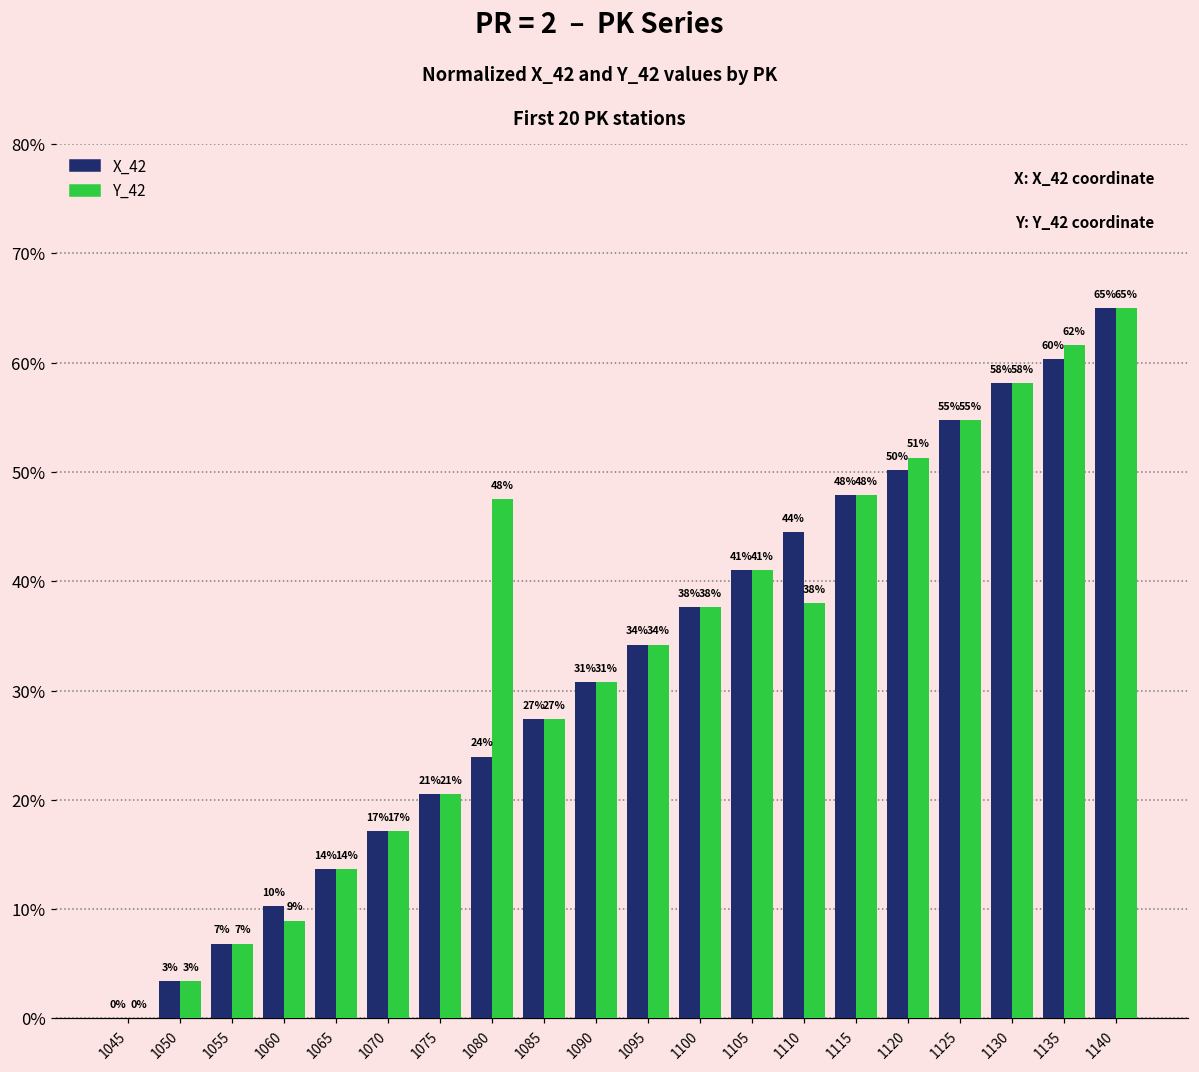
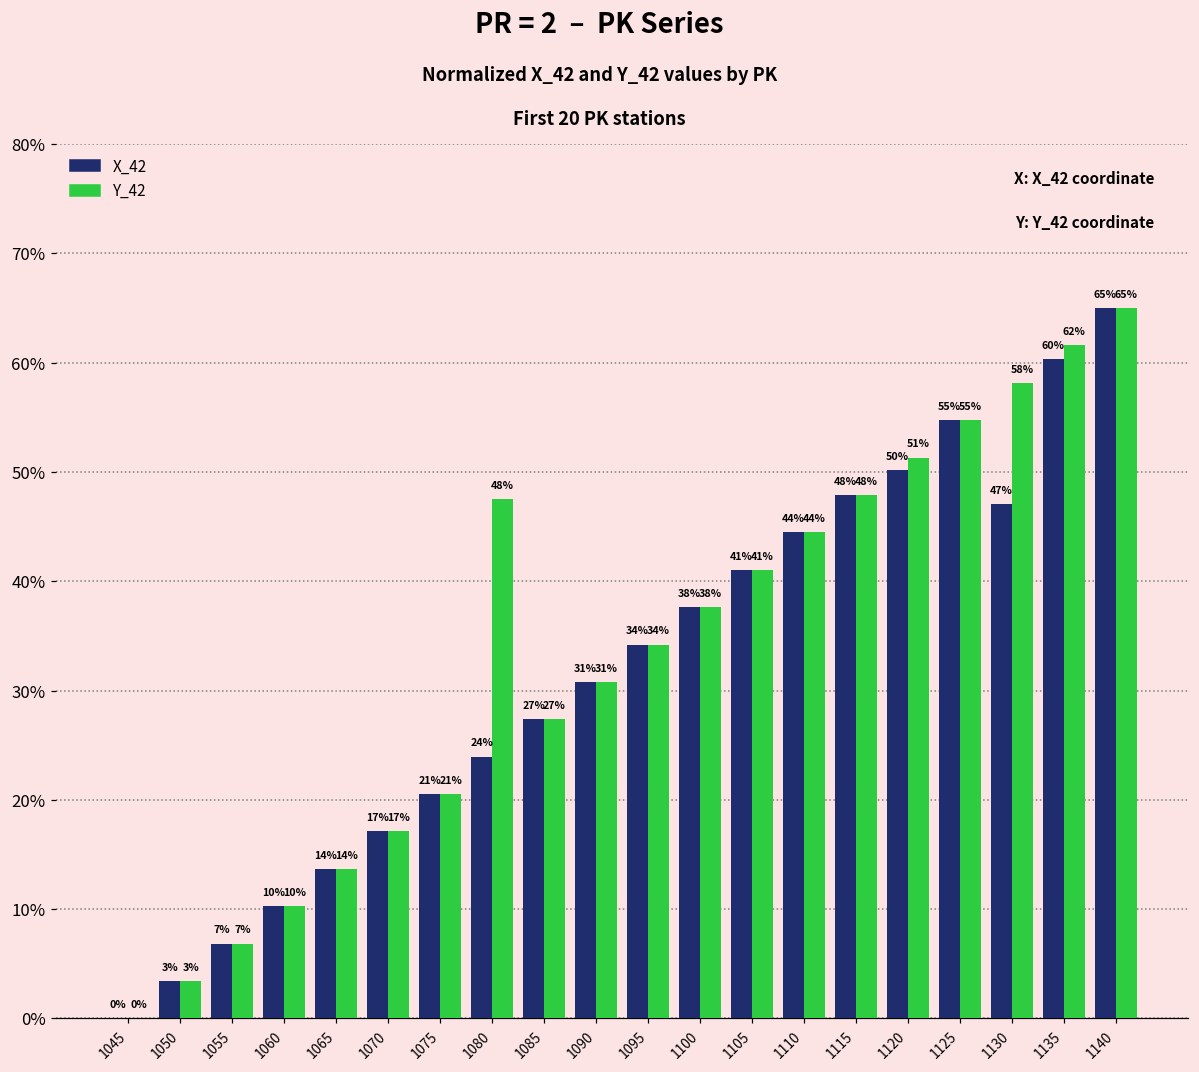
Y_42, 1060: 9% -> 10%
Y_42, 1110: 38% -> 44%
X_42, 1130: 58% -> 47%
